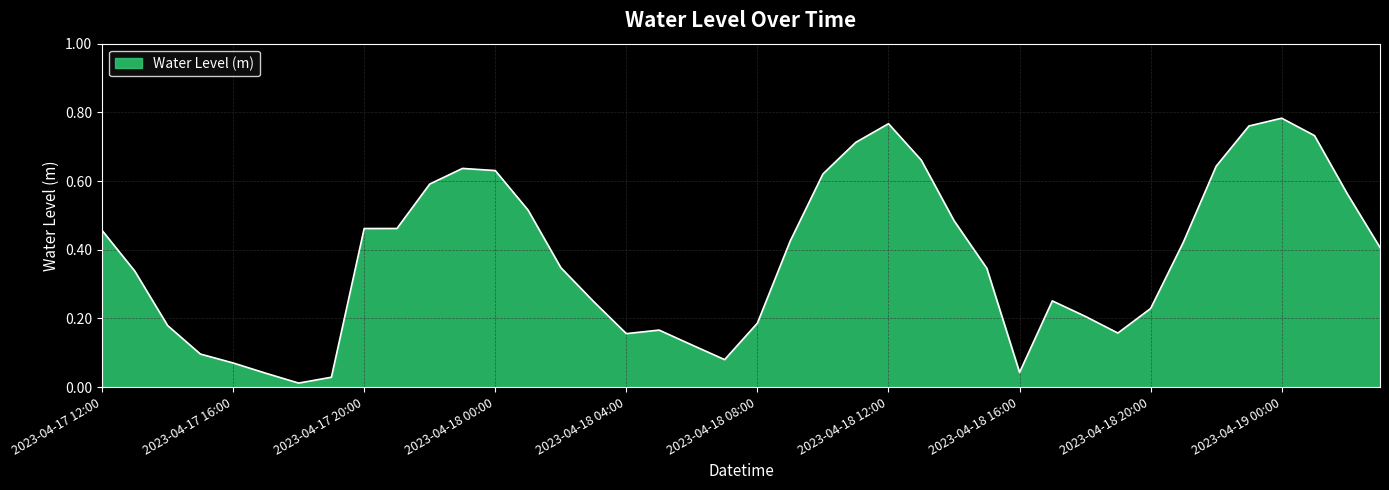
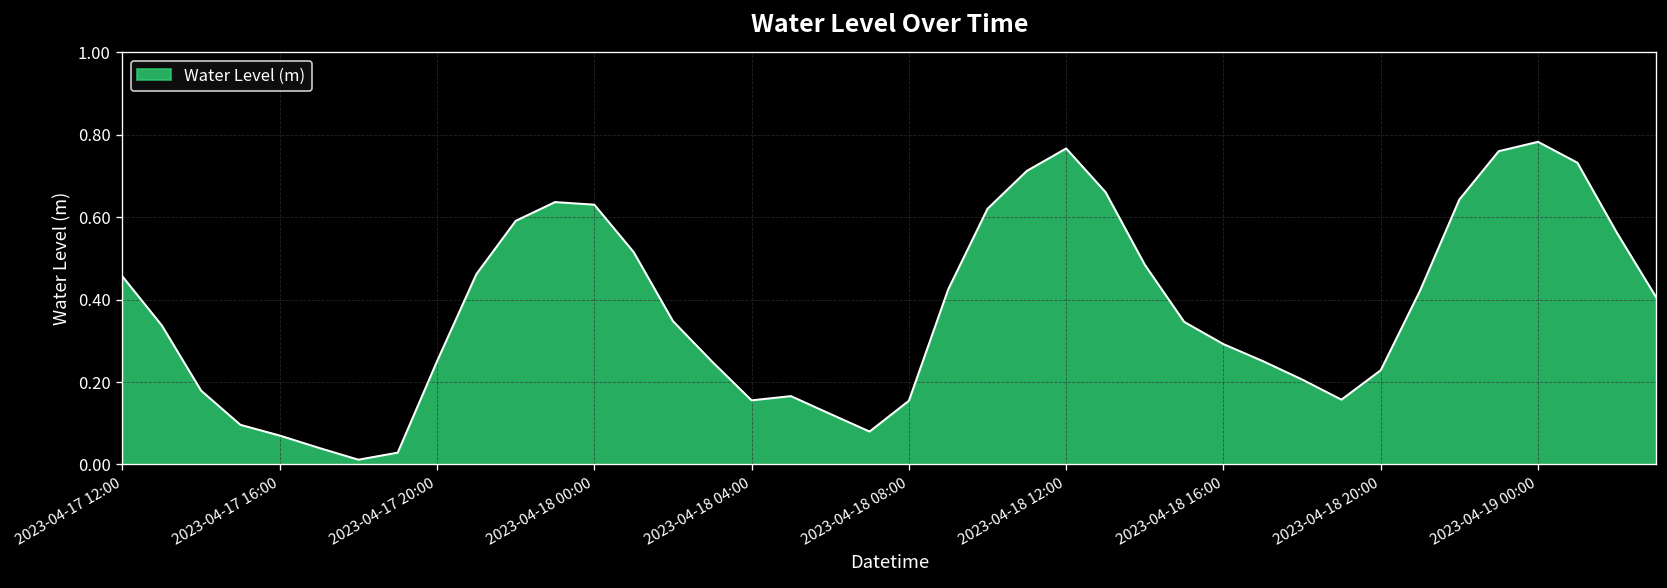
2023-04-17 20:00: 0.46 -> 0.25
2023-04-18 08:00: 0.19 -> 0.15
2023-04-18 16:00: 0.04 -> 0.29
